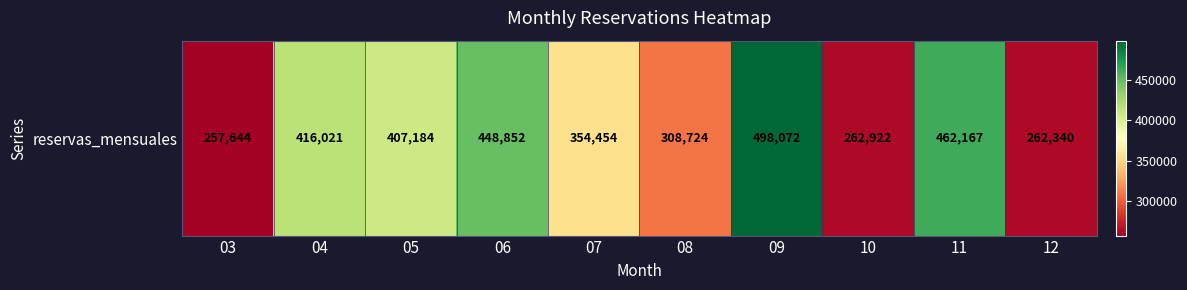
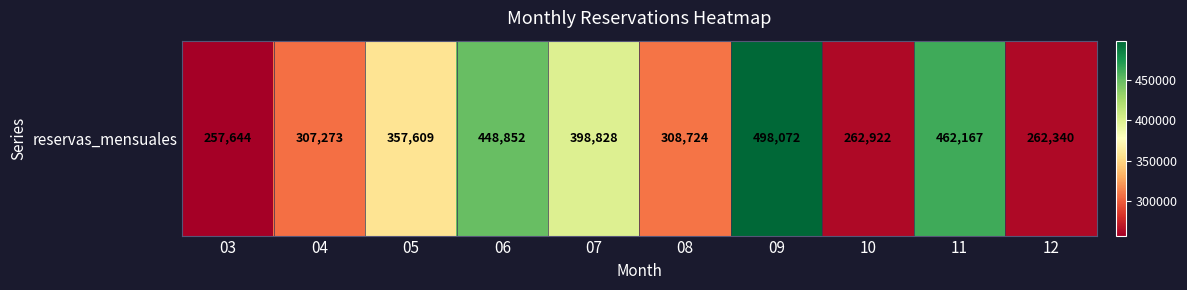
reservas_mensuales, 04: 416,021 -> 307,273
reservas_mensuales, 05: 407,184 -> 357,609
reservas_mensuales, 07: 354,454 -> 398,828
